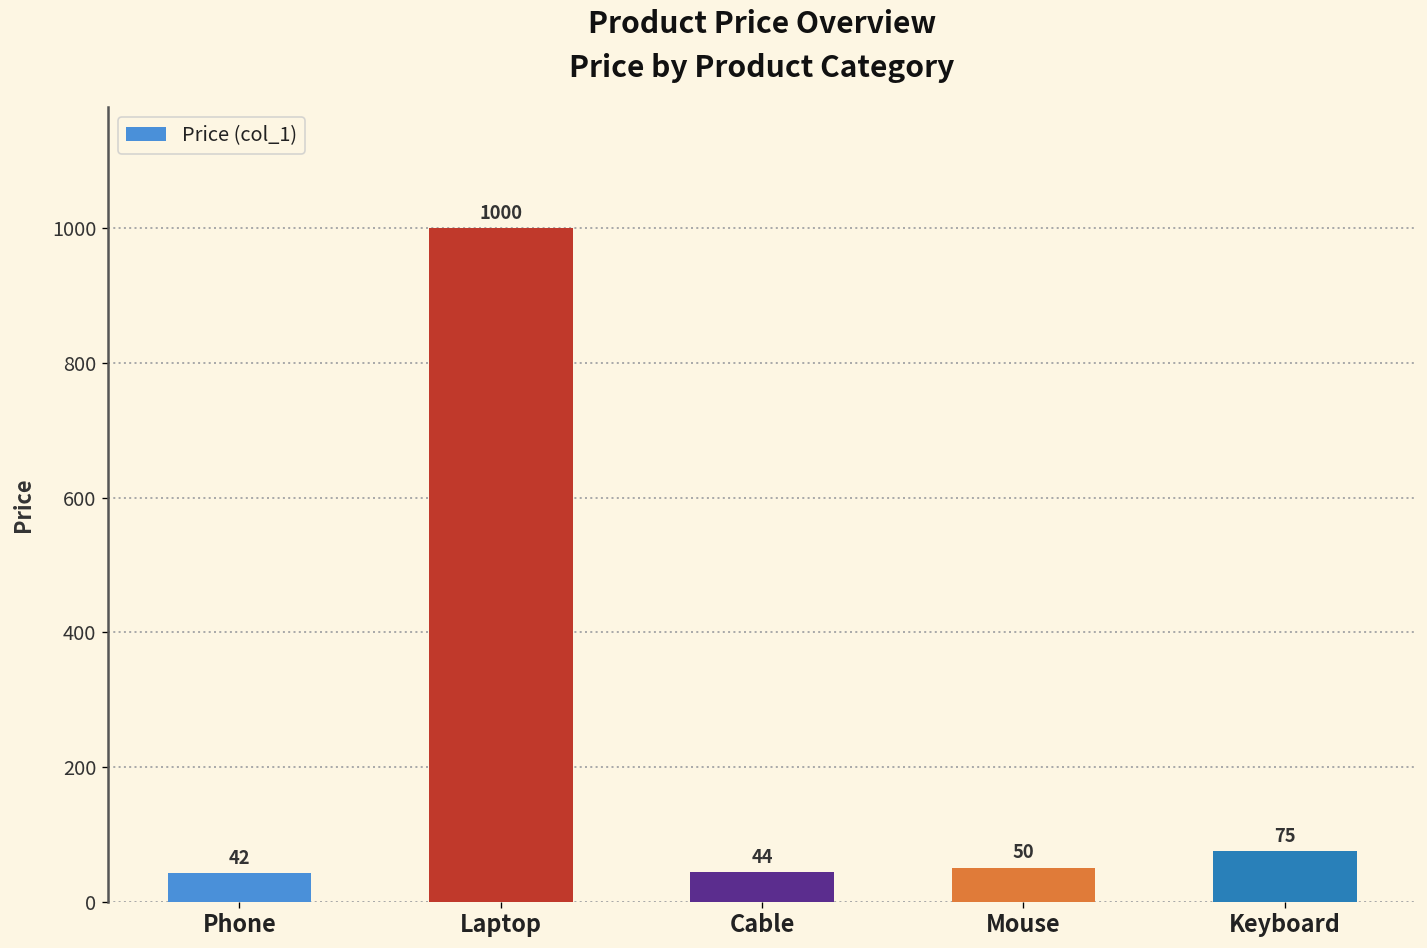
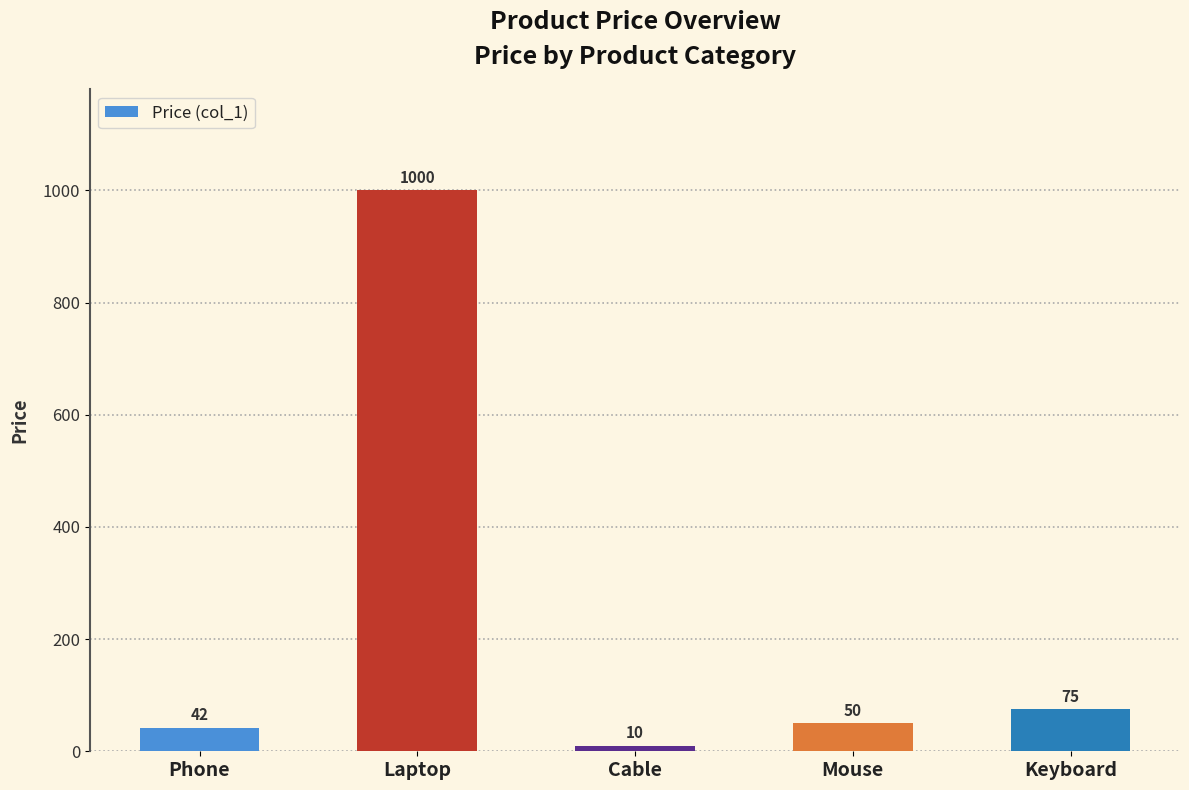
Cable: 44 -> 10
